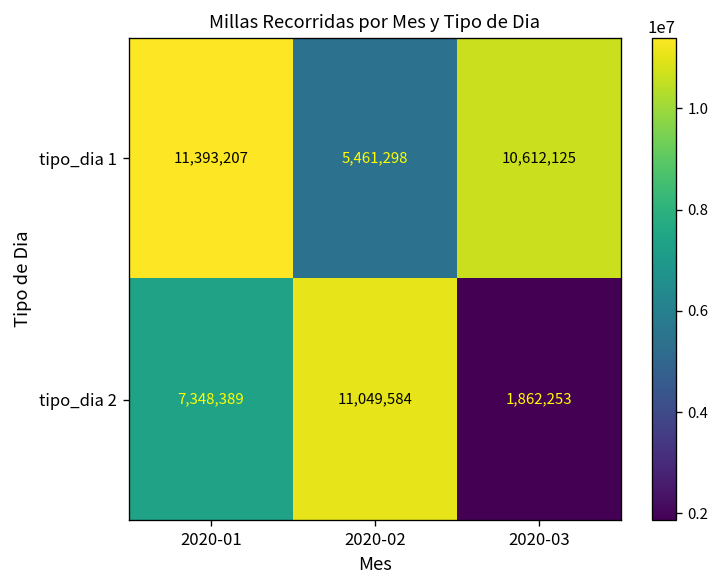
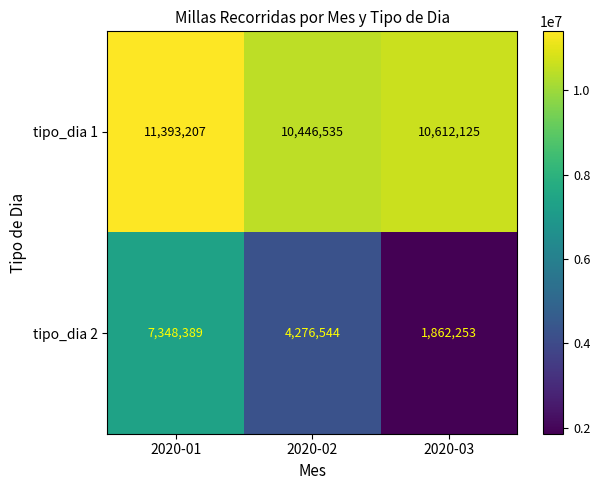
tipo_dia 1, 2020-02: 5,461,298 -> 10,446,535
tipo_dia 2, 2020-02: 11,049,584 -> 4,276,544
